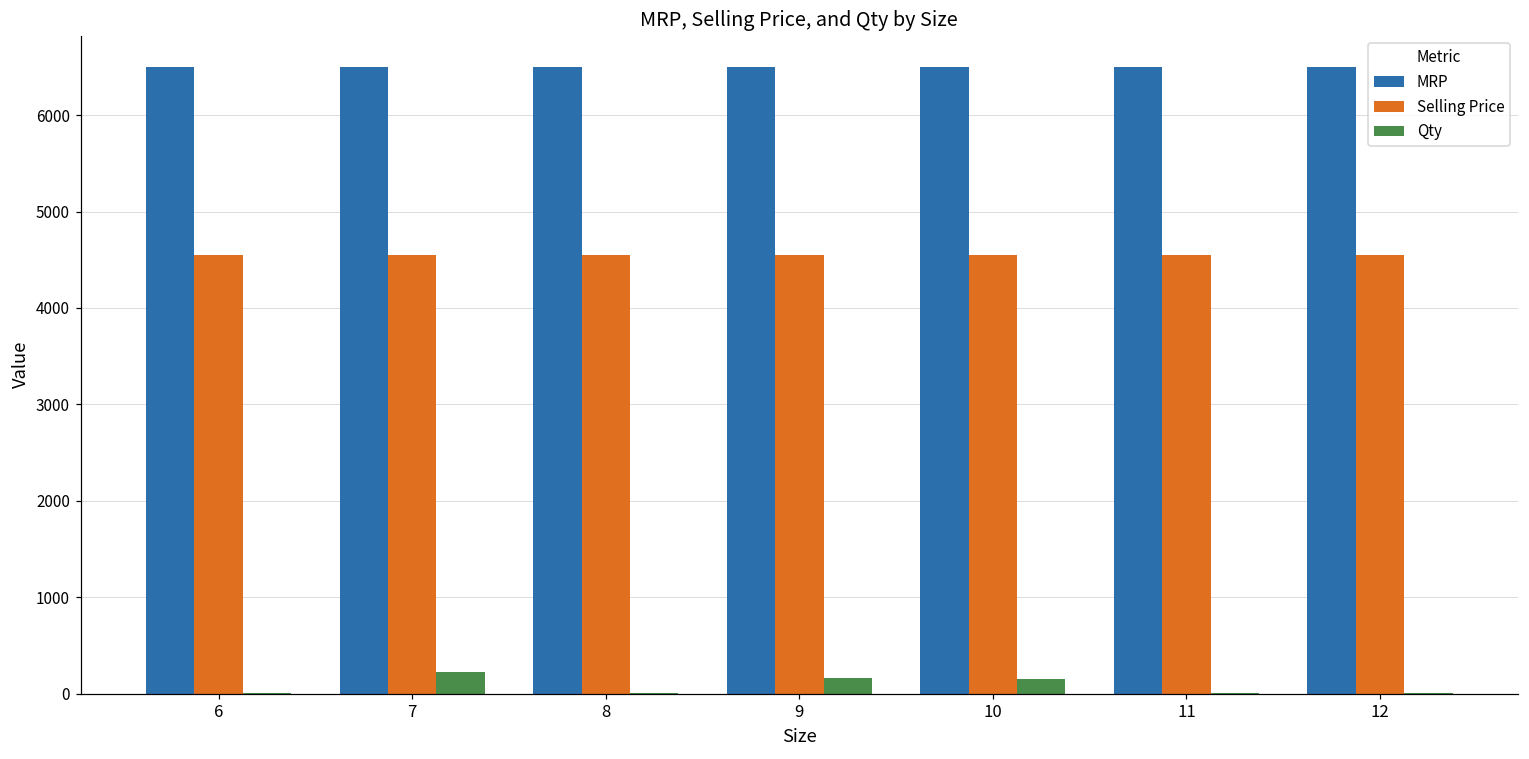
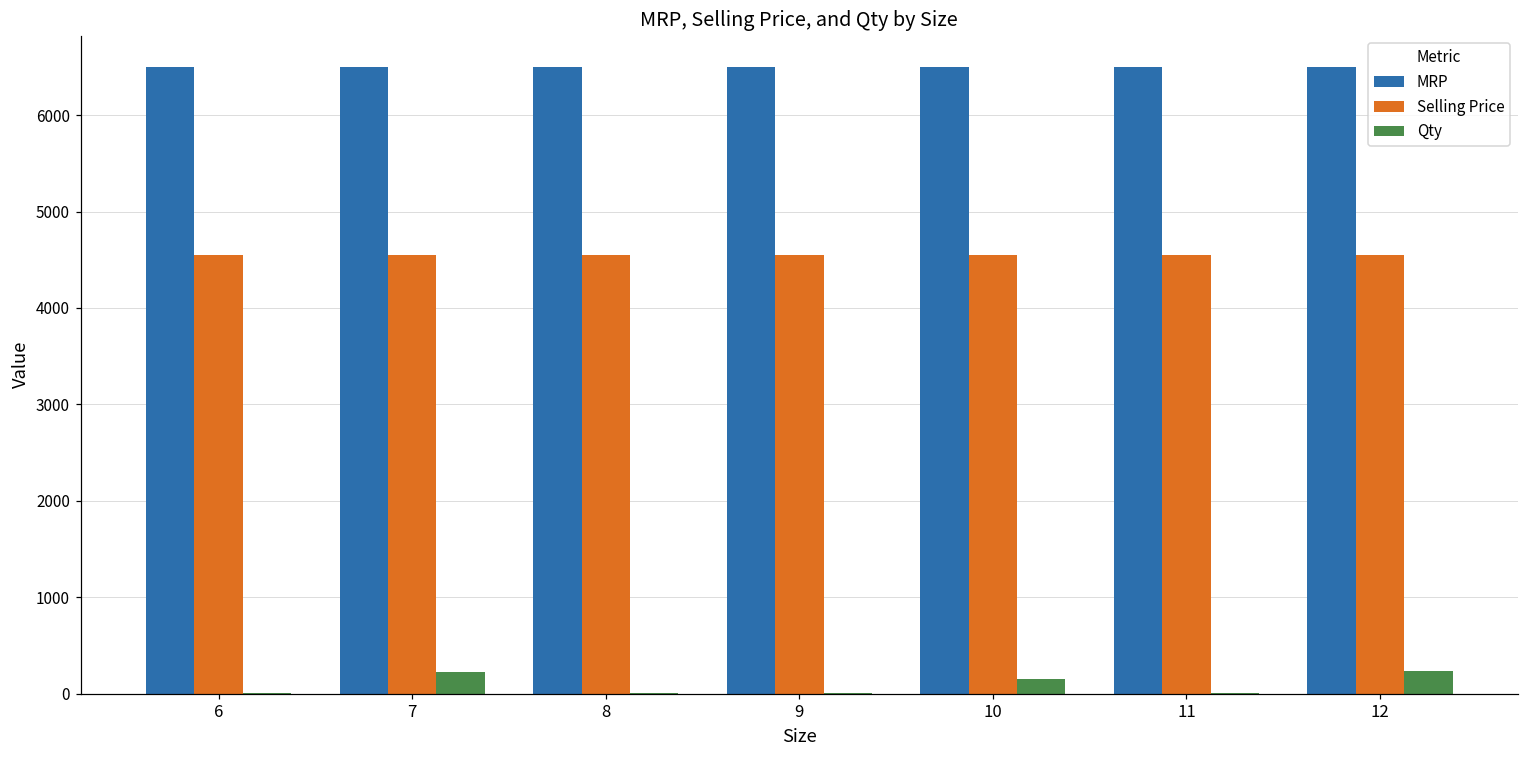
Qty, 9: 200 -> 0
Qty, 12: 0 -> 200
